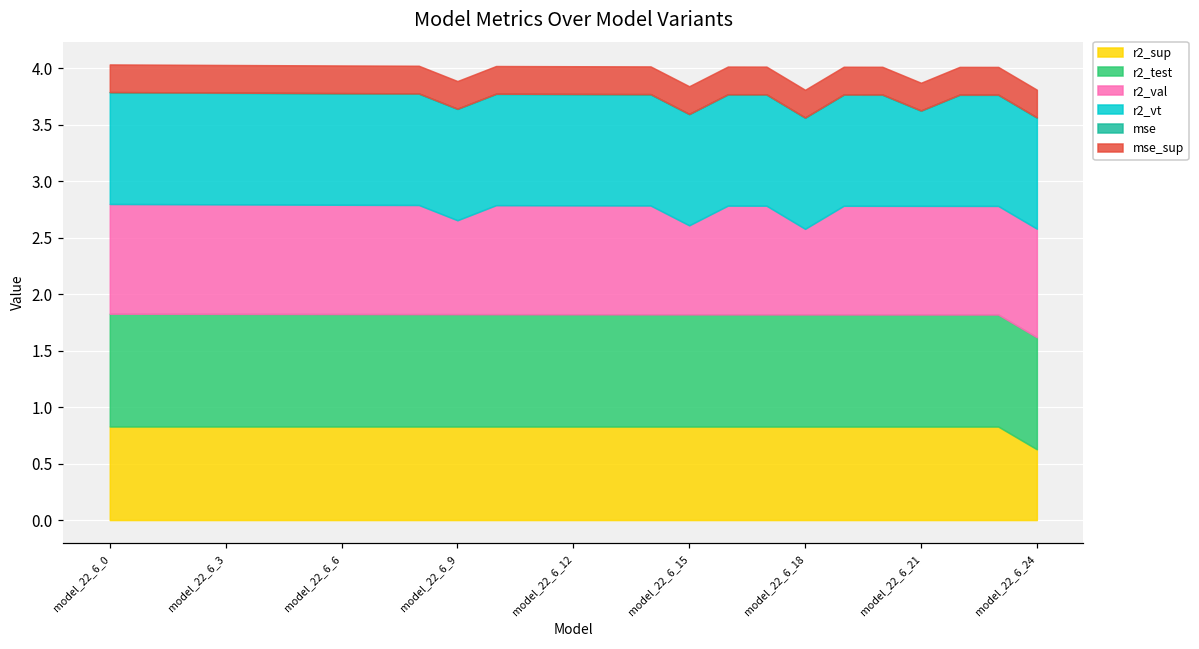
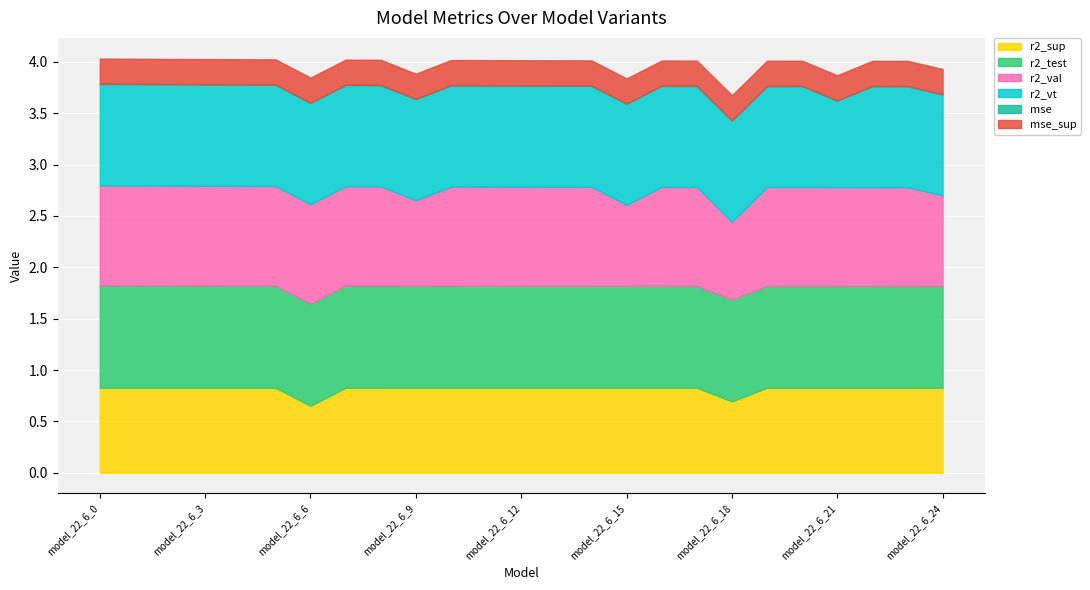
r2_sup, model_22_6_6: 0.83 -> 0.65
r2_sup, model_22_6_18: 0.83 -> 0.69
r2_sup, model_22_6_24: 0.63 -> 0.83
r2_val, model_22_6_24: 0.96 -> 0.88
